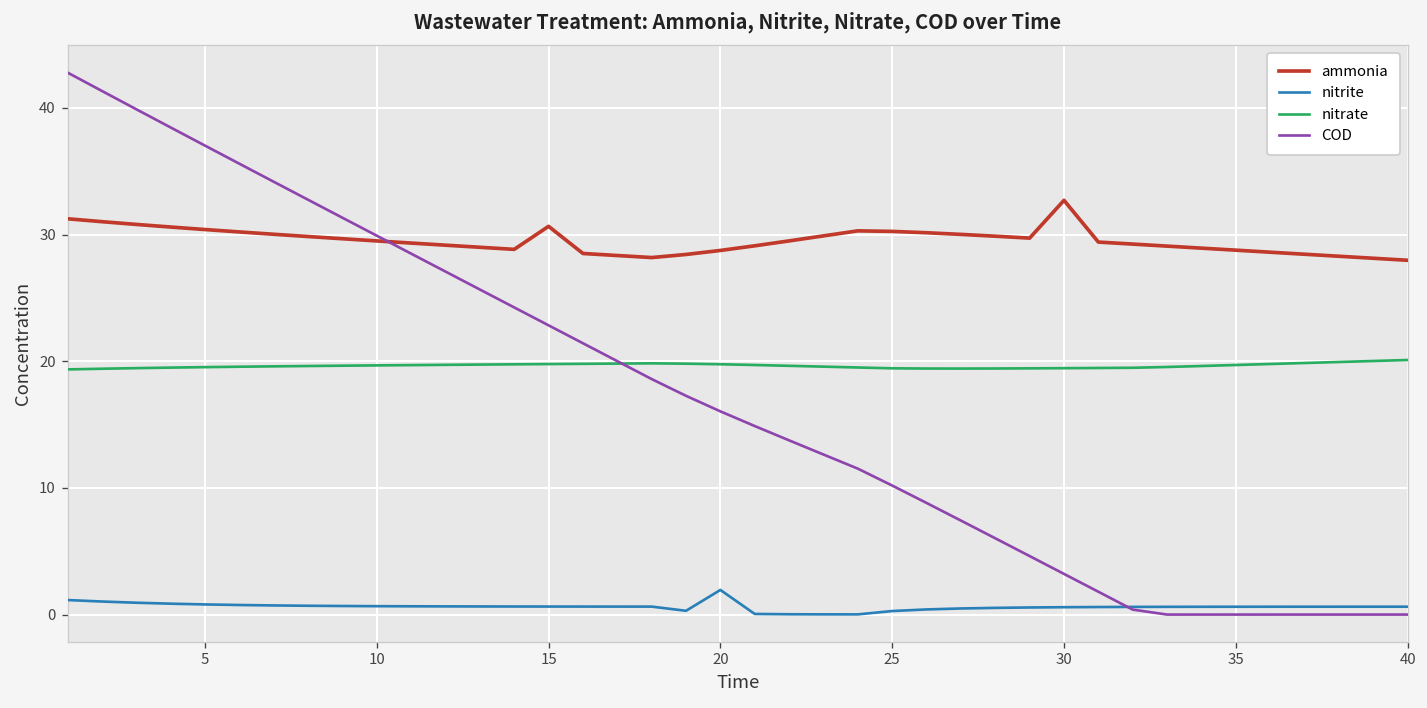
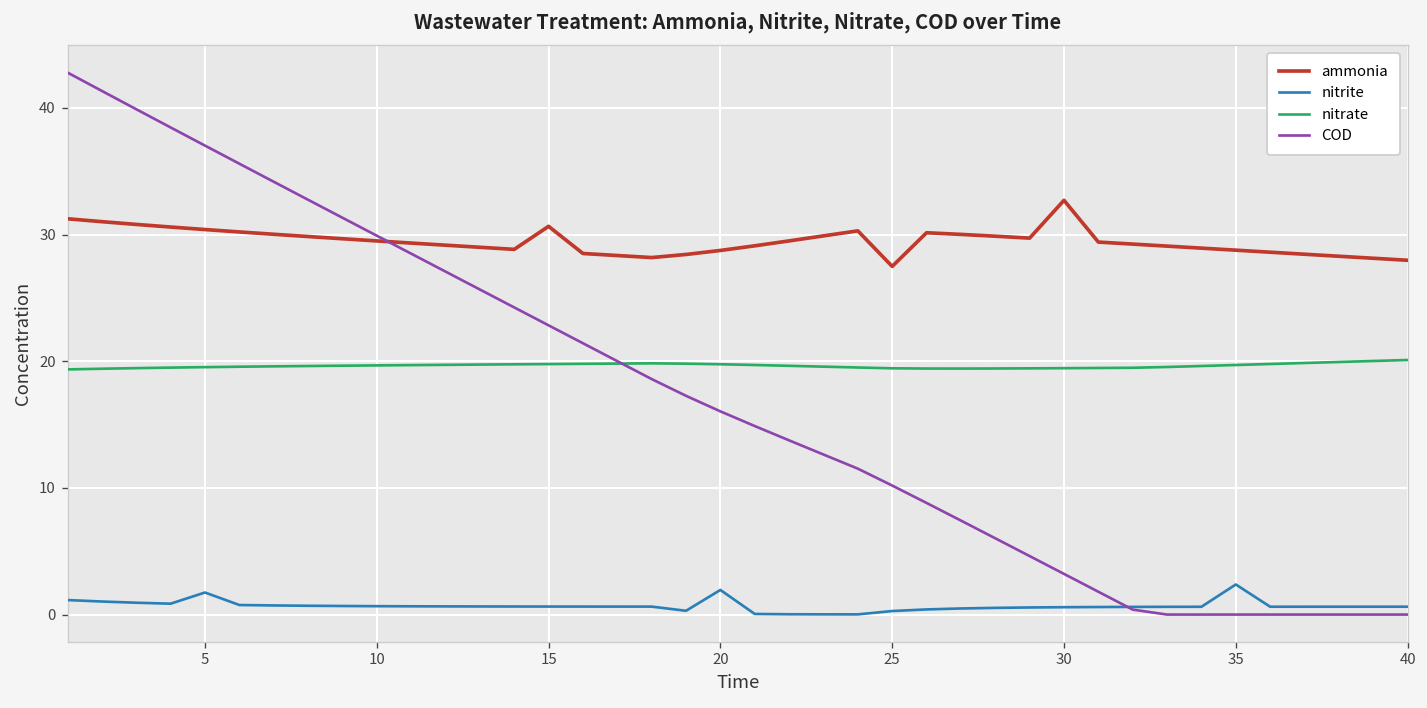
nitrite, 5: 0.8 -> 1.7
ammonia, 25: 30.3 -> 27.5
nitrite, 35: 0.6 -> 2.4
